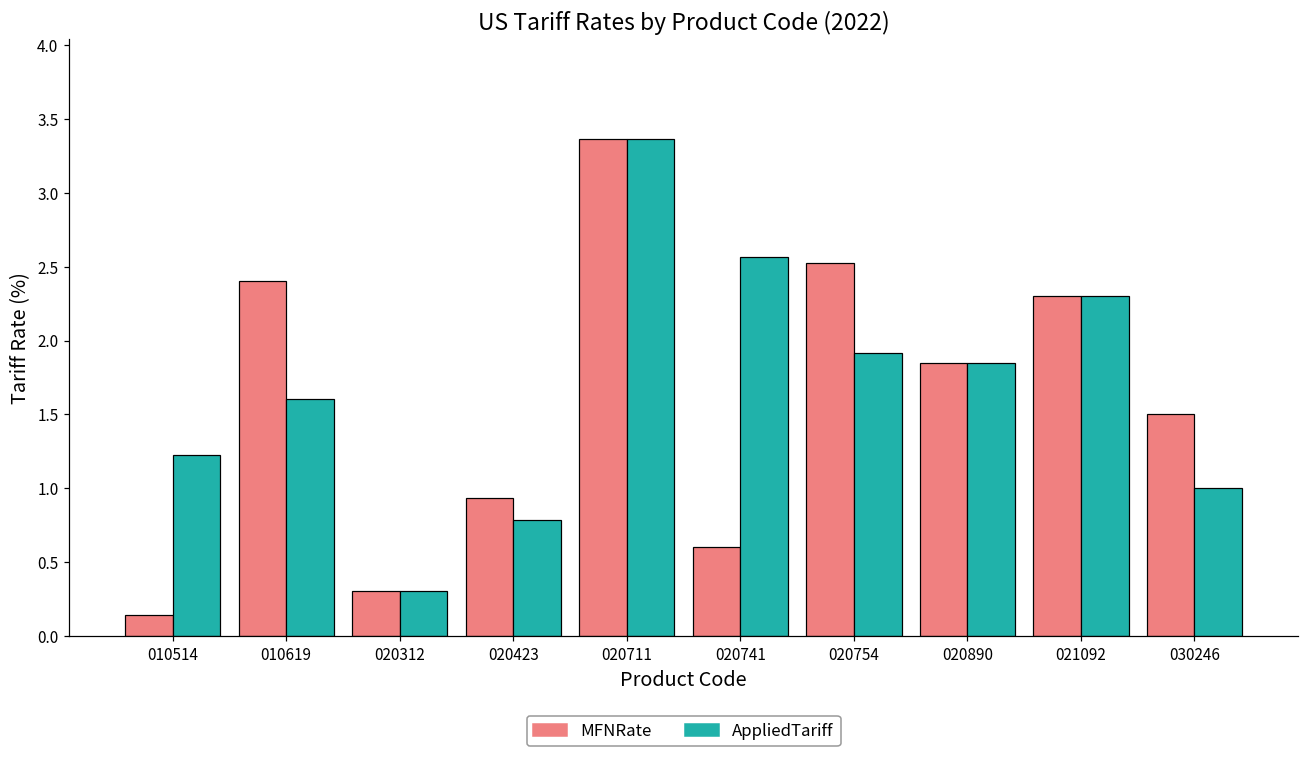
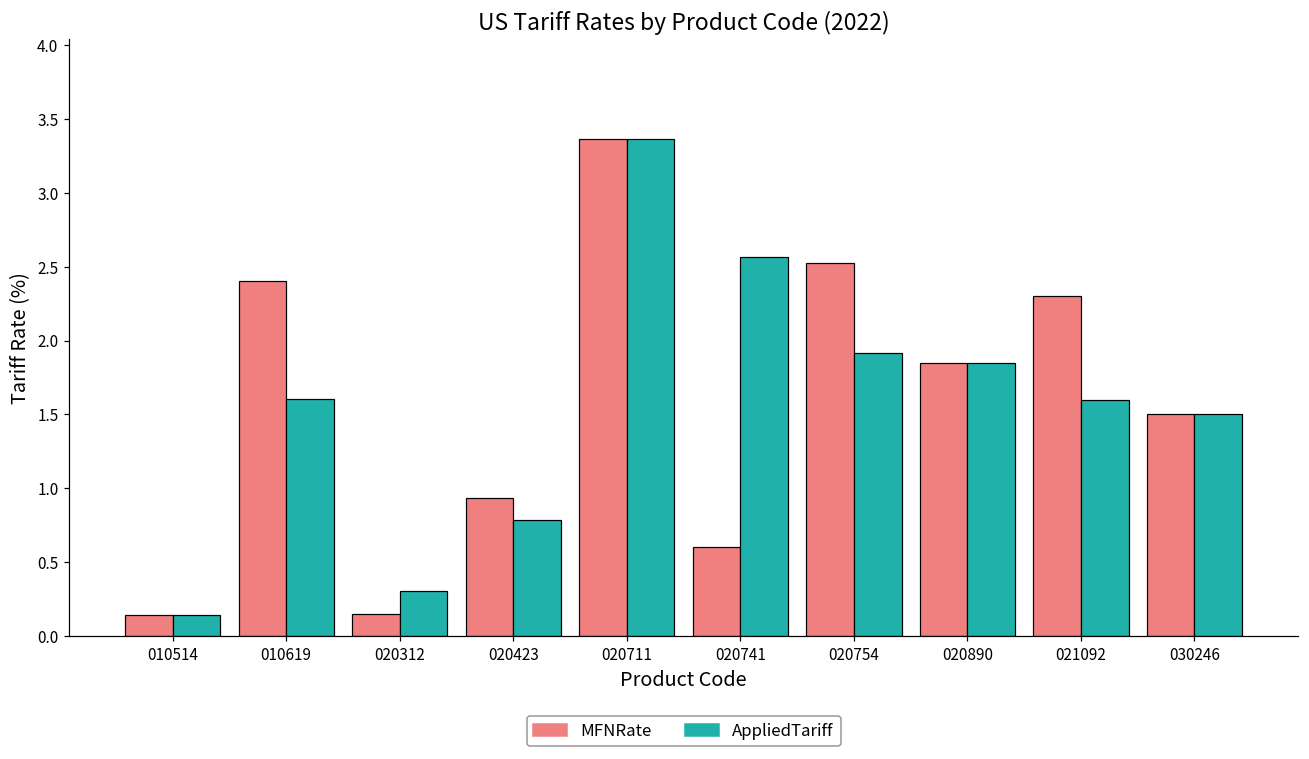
AppliedTariff, 010514: 1.23 -> 0.14
MFNRate, 020312: 0.30 -> 0.15
AppliedTariff, 021092: 2.30 -> 1.60
AppliedTariff, 030246: 1.0 -> 1.5
